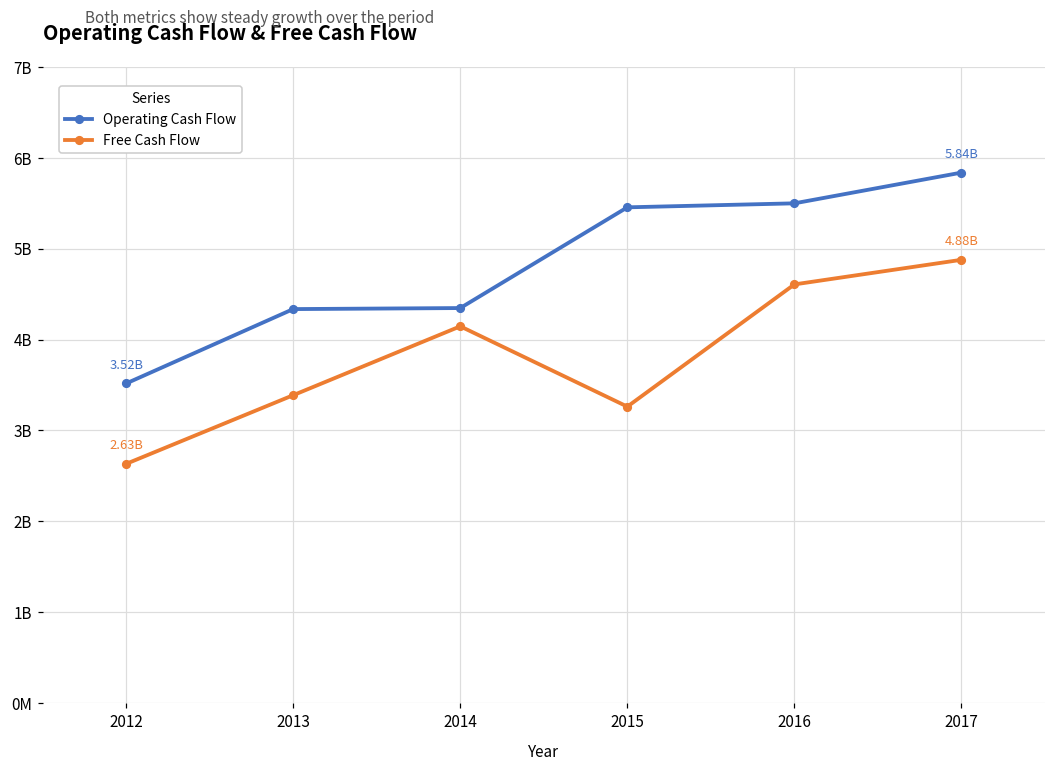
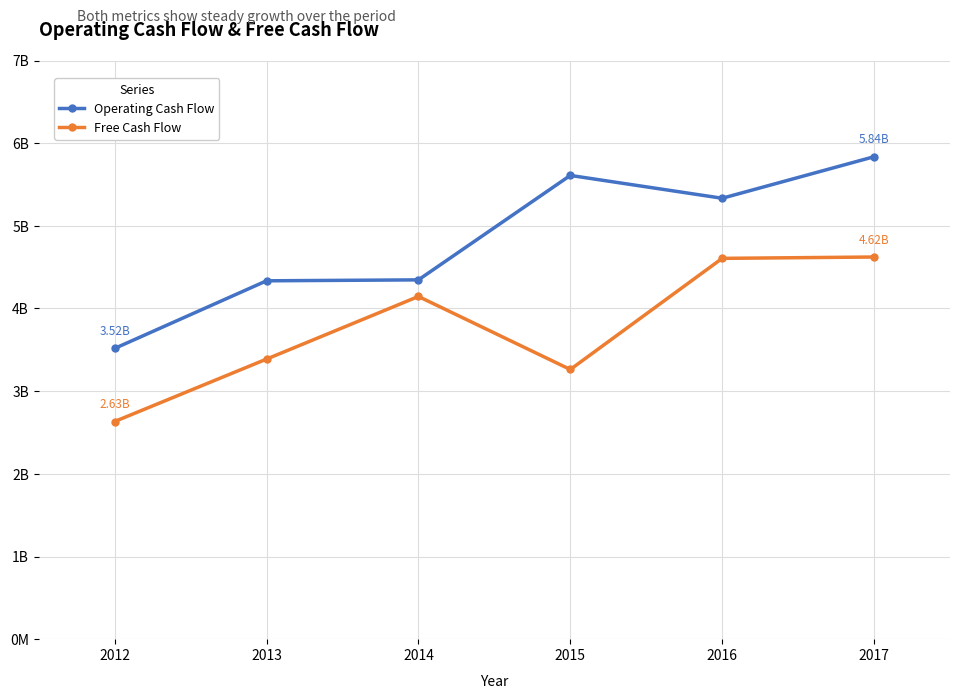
Operating Cash Flow, 2015: 5500000000 -> 5600000000
Operating Cash Flow, 2016: 5500000000 -> 5300000000
Free Cash Flow, 2017: 4.88B -> 4.62B
